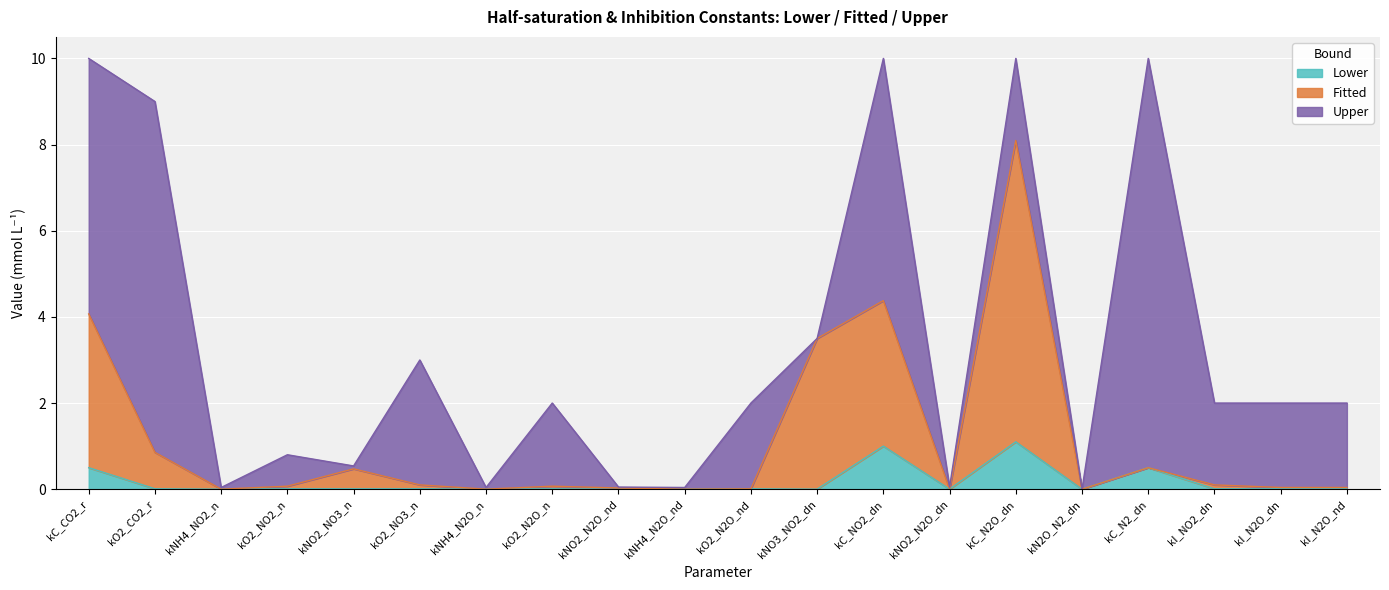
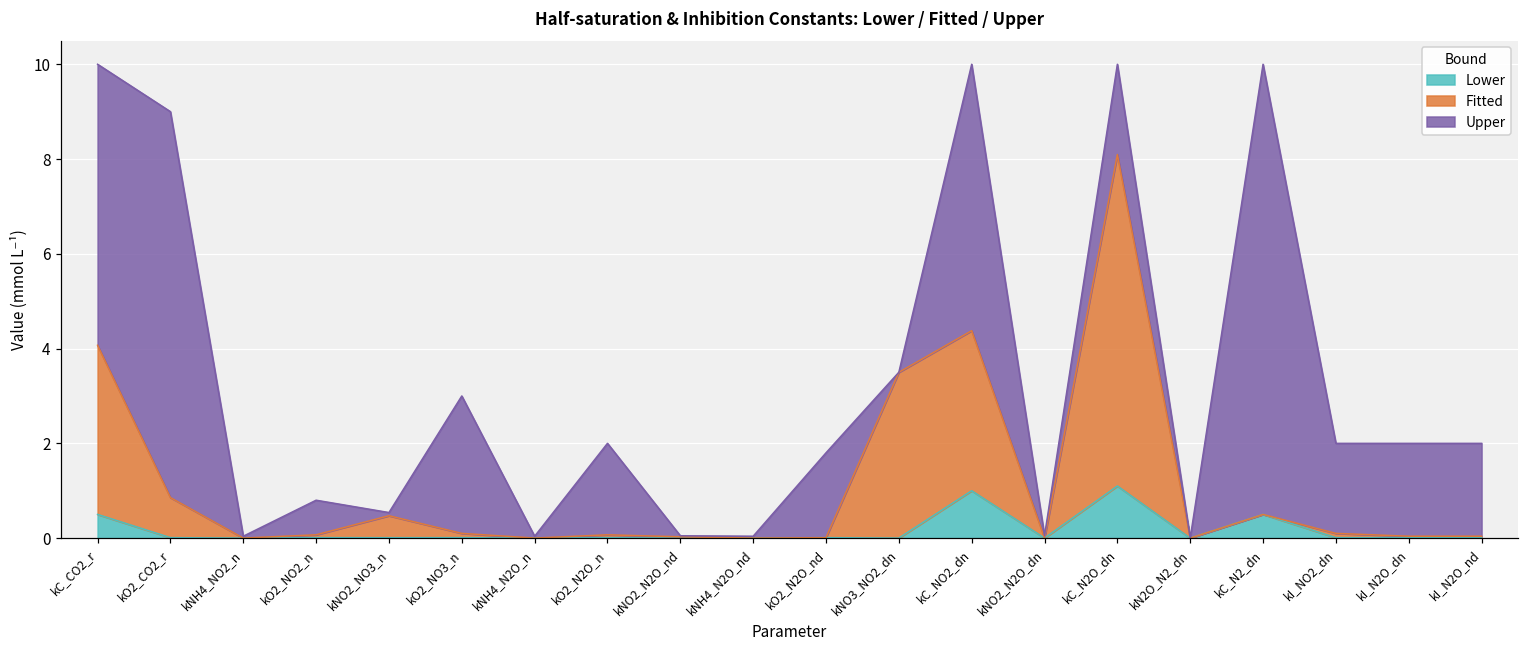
Upper, kO2_N2O_nd: 2.0 -> 1.8
